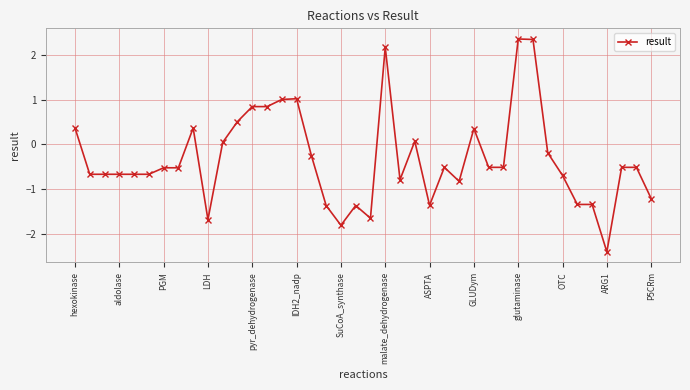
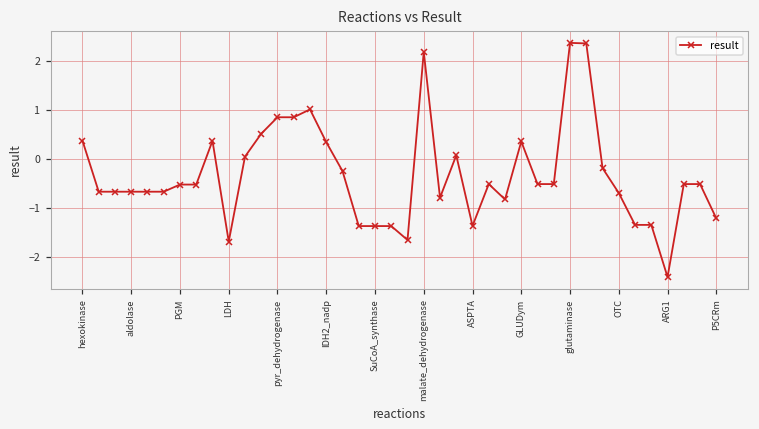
IDH2_nadp: 1.0 -> 0.3
SuCoA_synthase: -1.8 -> -1.4
